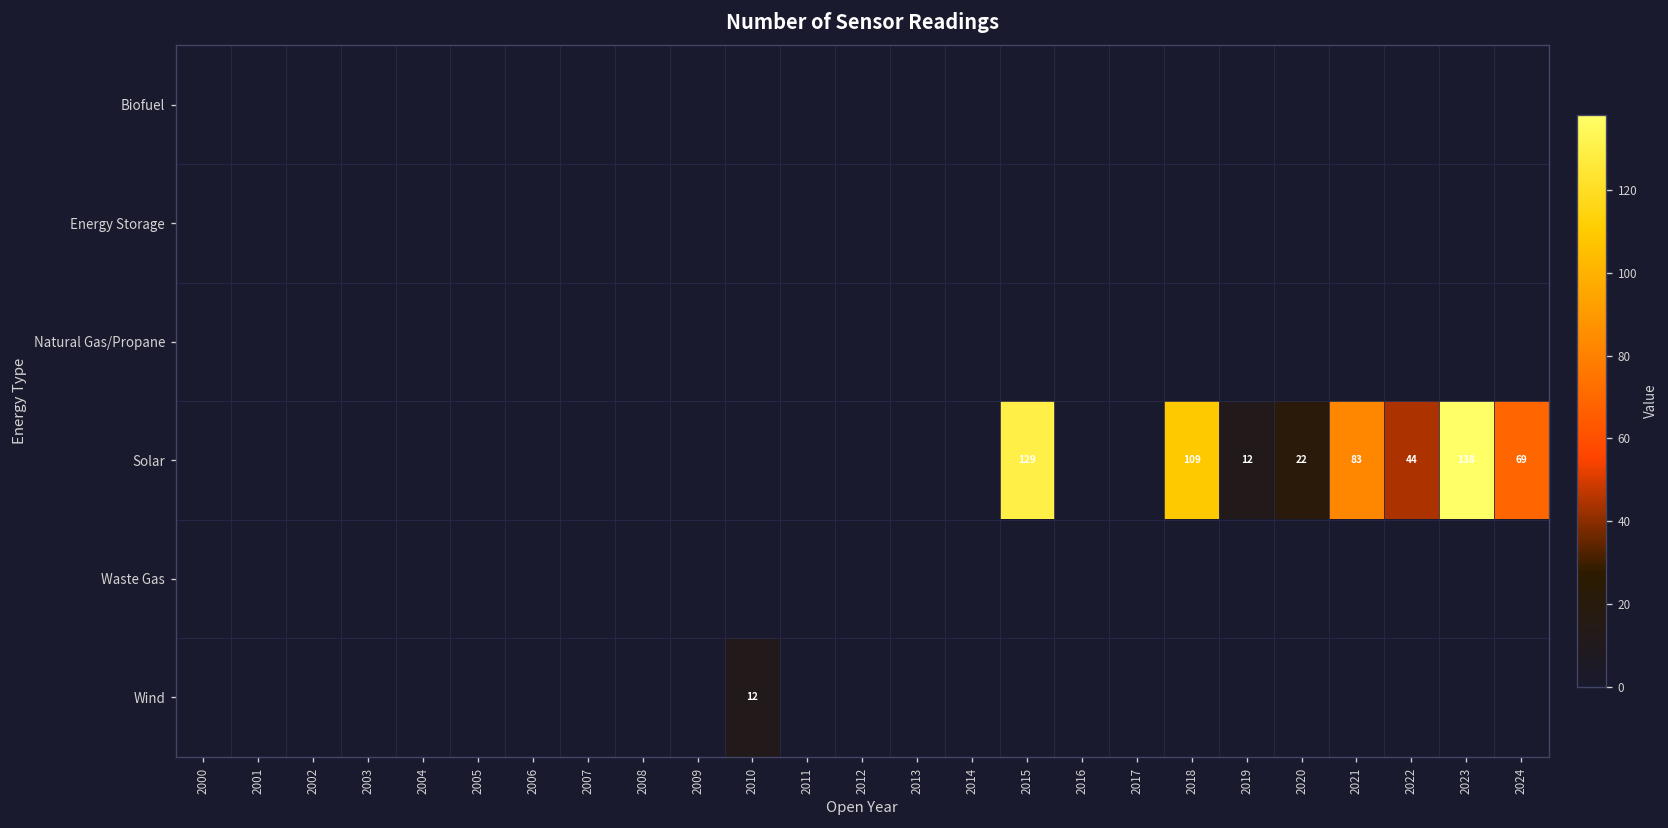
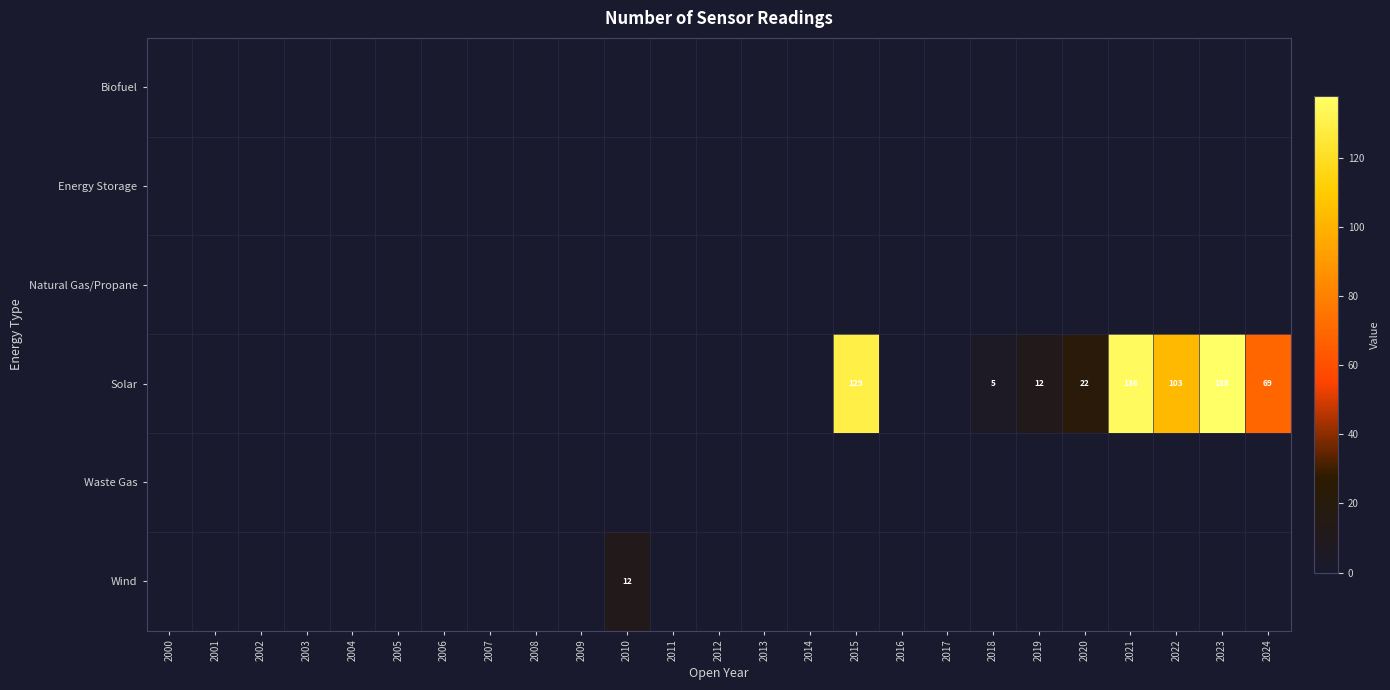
Solar, 2018: 109 -> 5
Solar, 2021: 83 -> 136
Solar, 2022: 44 -> 103
